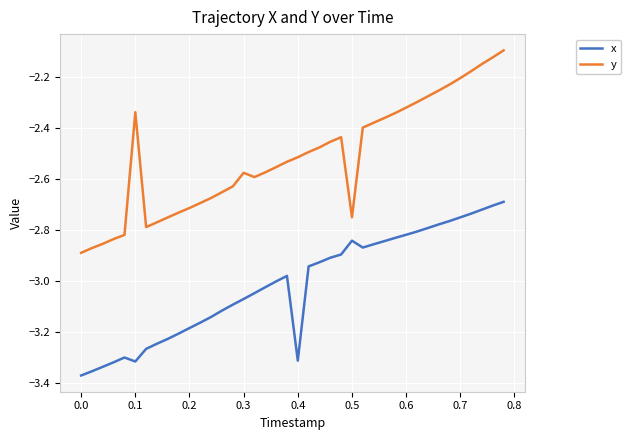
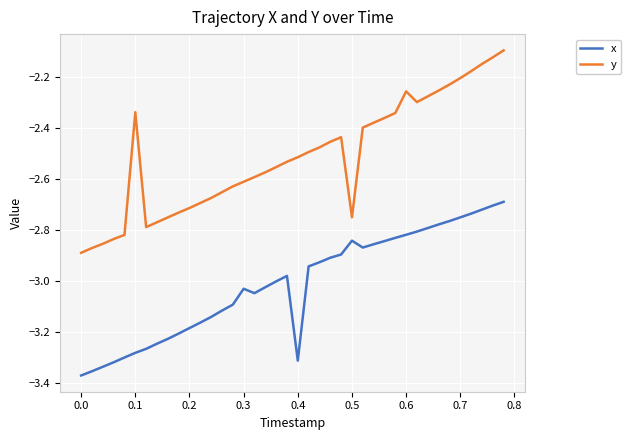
x, 0.1: -3.31 -> -3.28
x, 0.3: -3.07 -> -3.03
y, 0.3: -2.57 -> -2.61
y, 0.6: -2.32 -> -2.26
